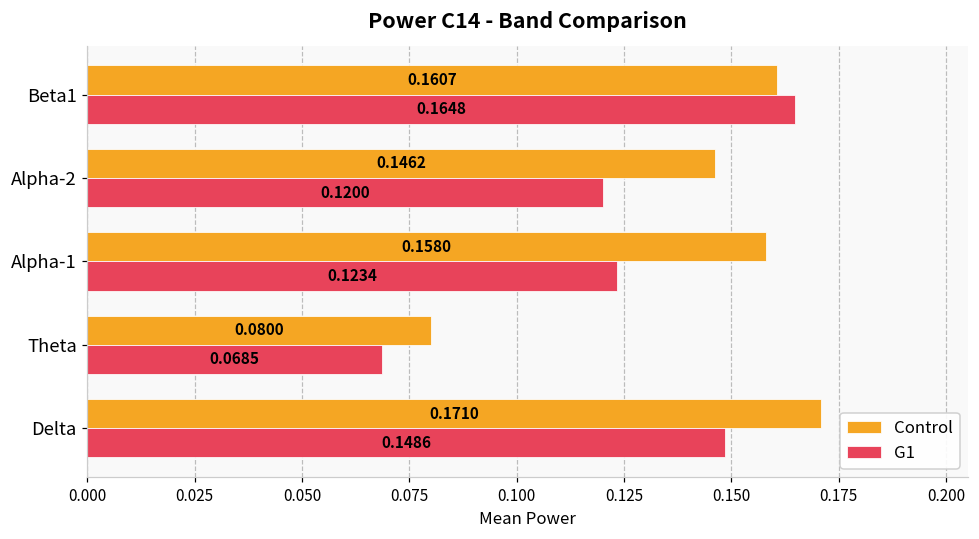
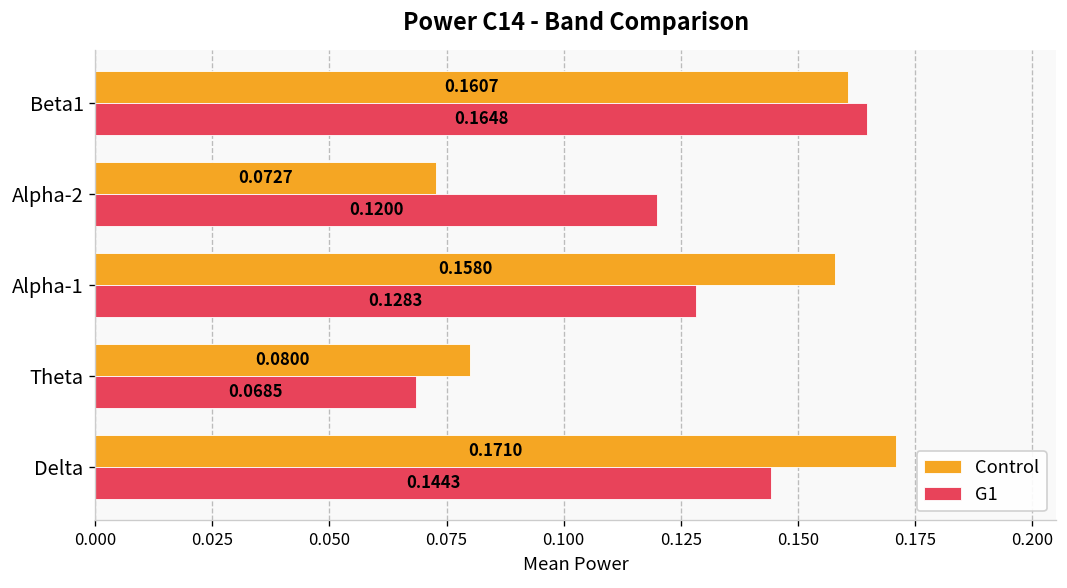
Control, Alpha-2: 0.1462 -> 0.0727
G1, Alpha-1: 0.1234 -> 0.1283
G1, Delta: 0.1486 -> 0.1443
